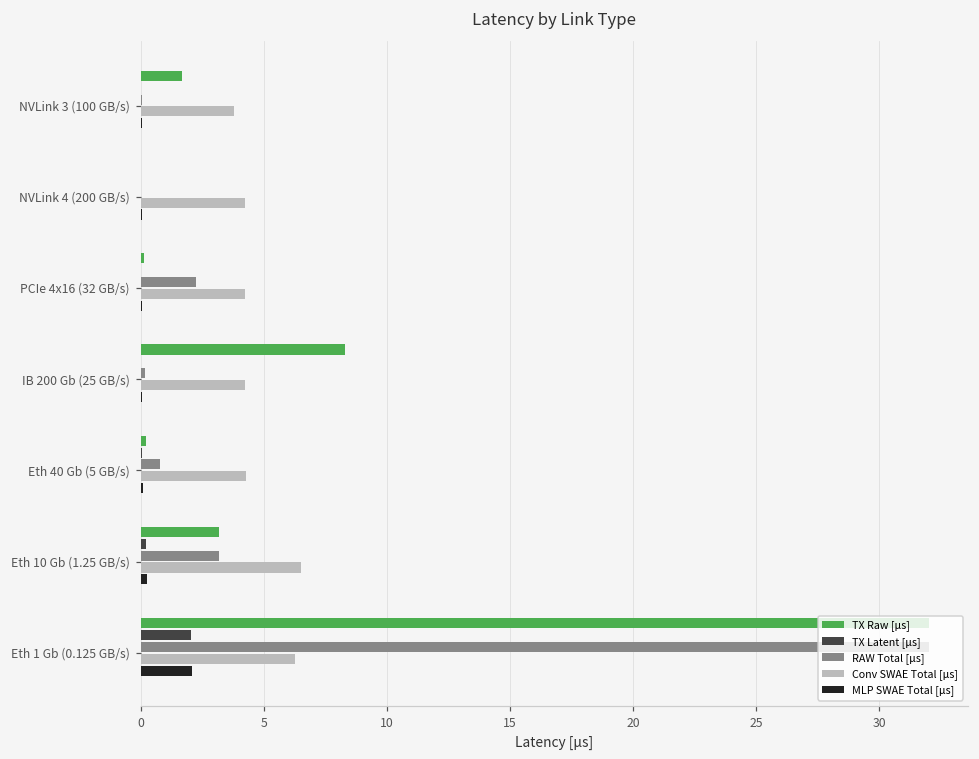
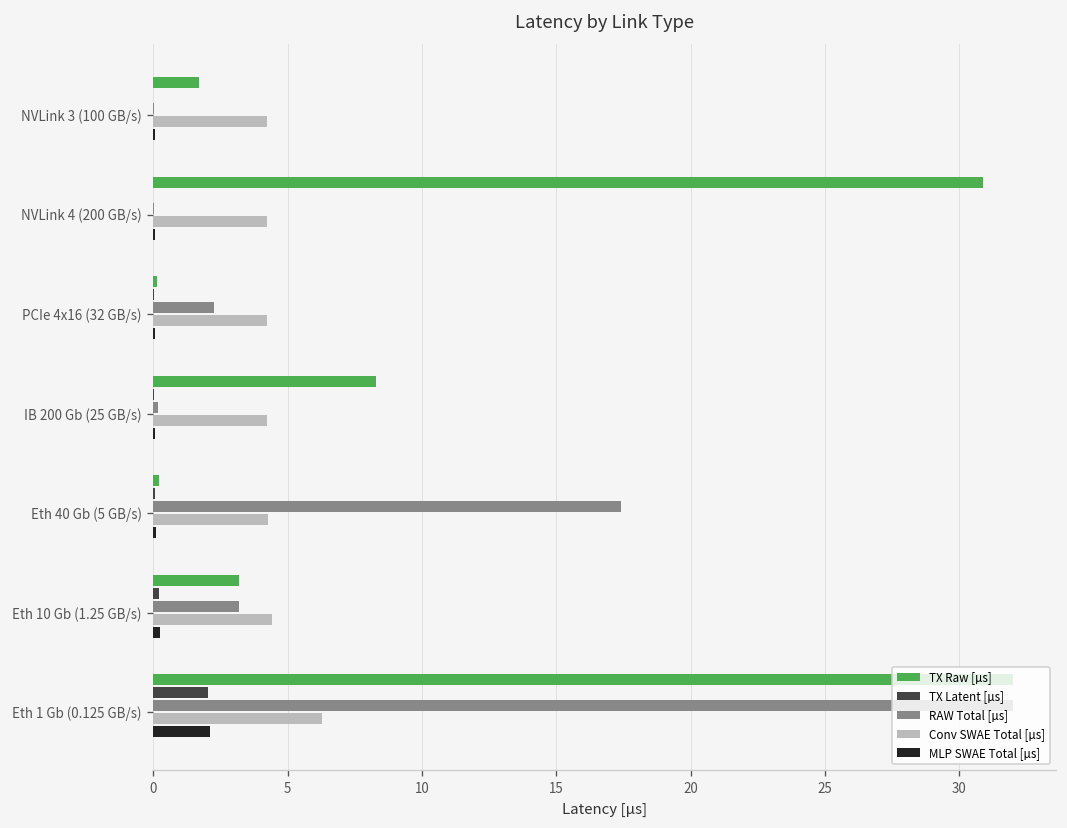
Conv SWAE Total [µs], NVLink 3 (100 GB/s): 3.8 -> 4.2
TX Raw [µs], NVLink 4 (200 GB/s): 0.0 -> 30.9
RAW Total [µs], Eth 40 Gb (5 GB/s): 0.8 -> 17.4
Conv SWAE Total [µs], Eth 10 Gb (1.25 GB/s): 6.5 -> 4.4
